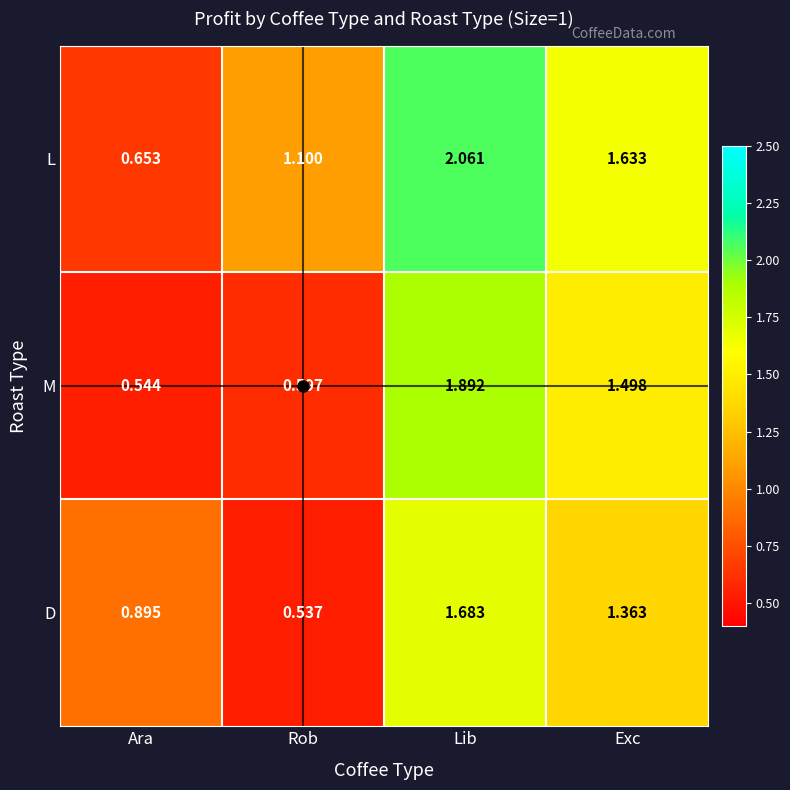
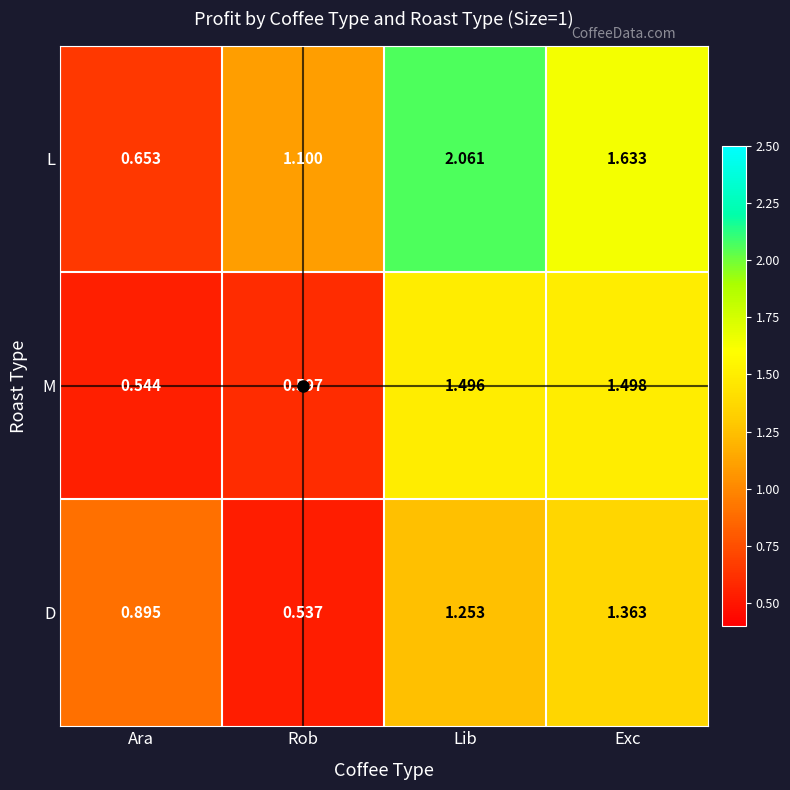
M, Lib: 1.892 -> 1.496
D, Lib: 1.683 -> 1.253
